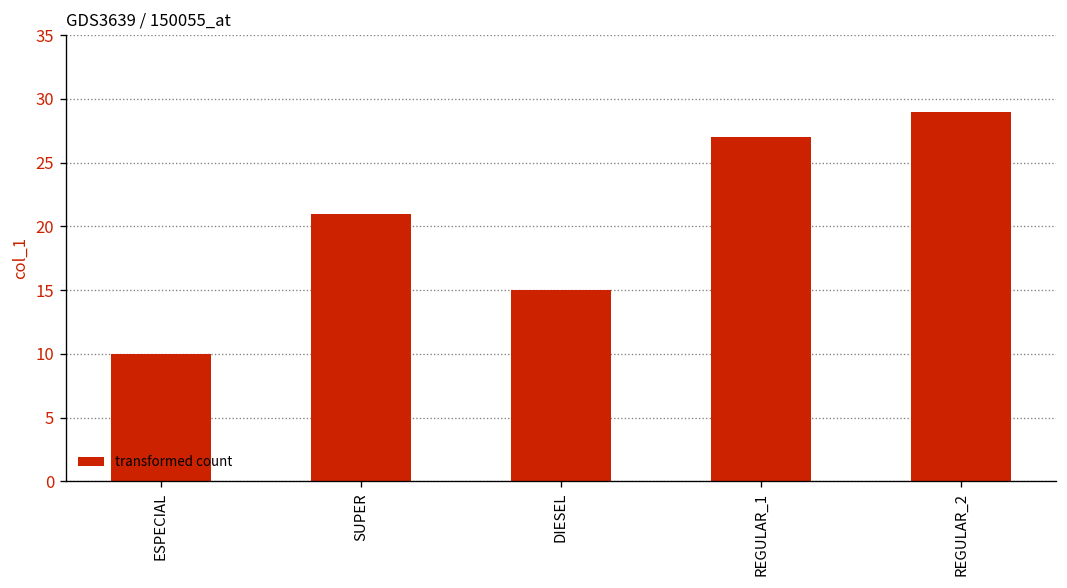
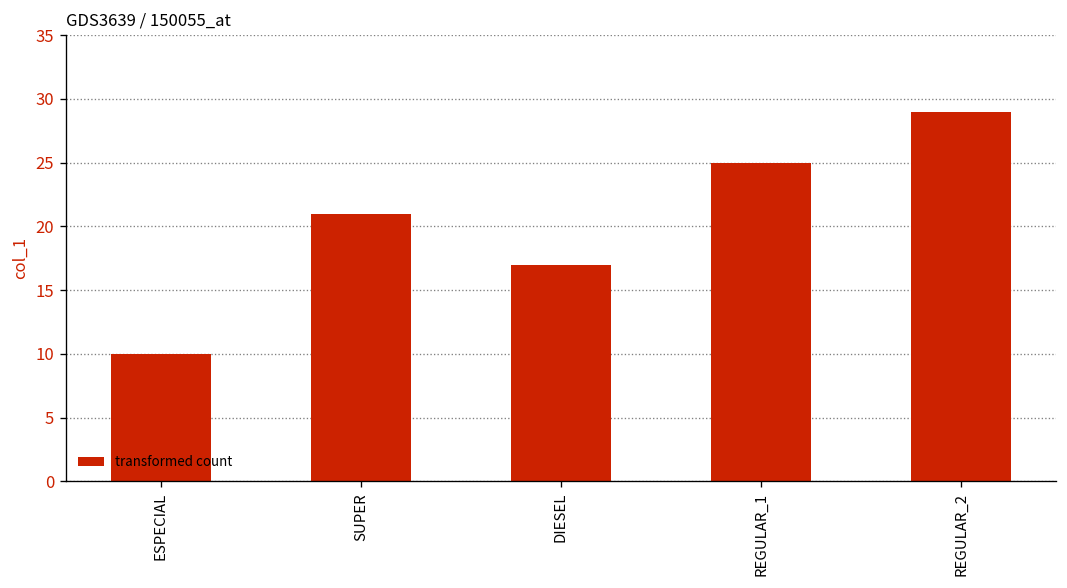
DIESEL: 15 -> 17
REGULAR_1: 27 -> 25
